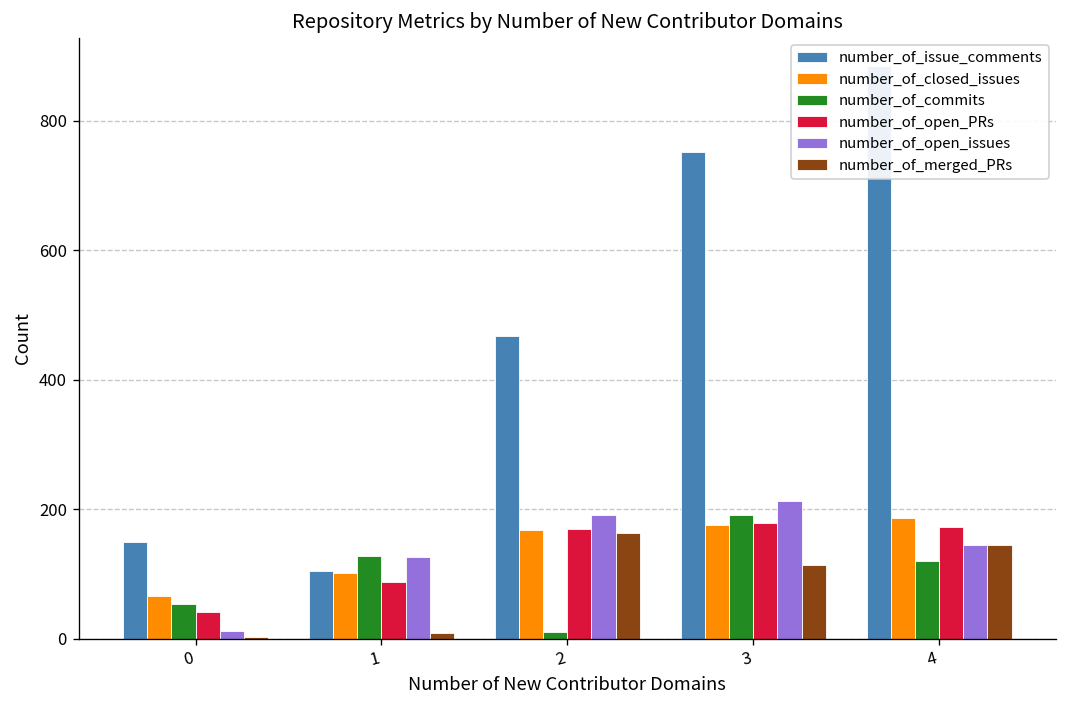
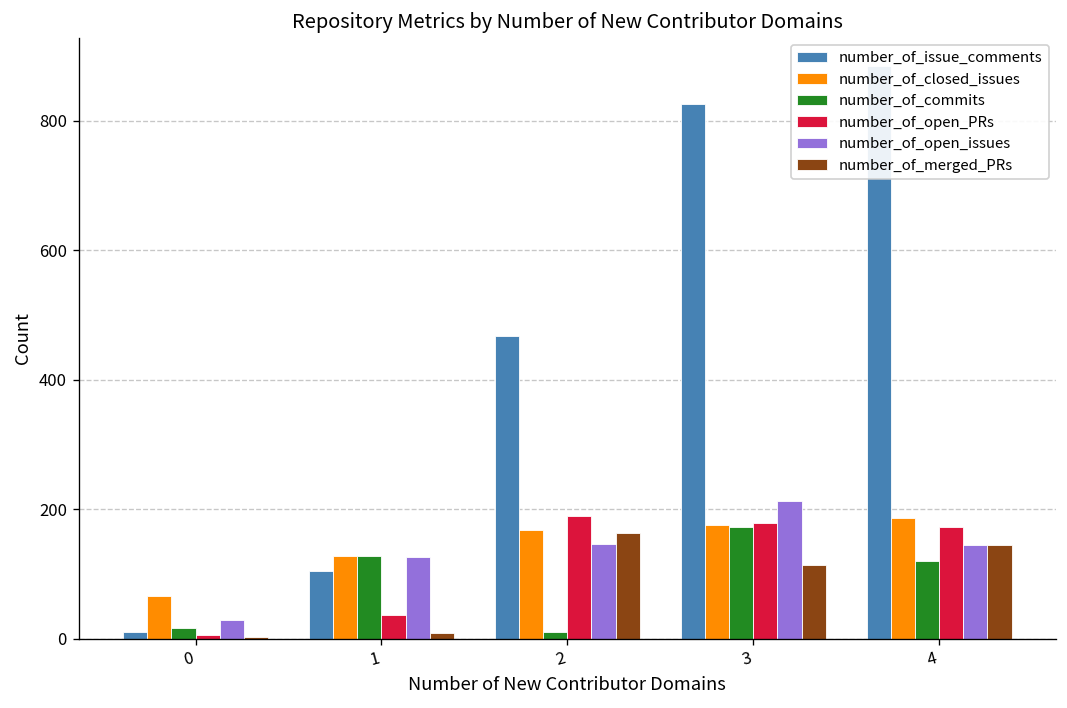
number_of_issue_comments, 0: 150 -> 10
number_of_commits, 0: 50 -> 20
number_of_open_PRs, 0: 40 -> 10
number_of_open_issues, 0: 10 -> 30
number_of_closed_issues, 1: 100 -> 130
number_of_open_PRs, 1: 90 -> 40
number_of_open_PRs, 2: 170 -> 190
number_of_open_issues, 2: 190 -> 150
number_of_issue_comments, 3: 750 -> 830
number_of_commits, 3: 190 -> 170
